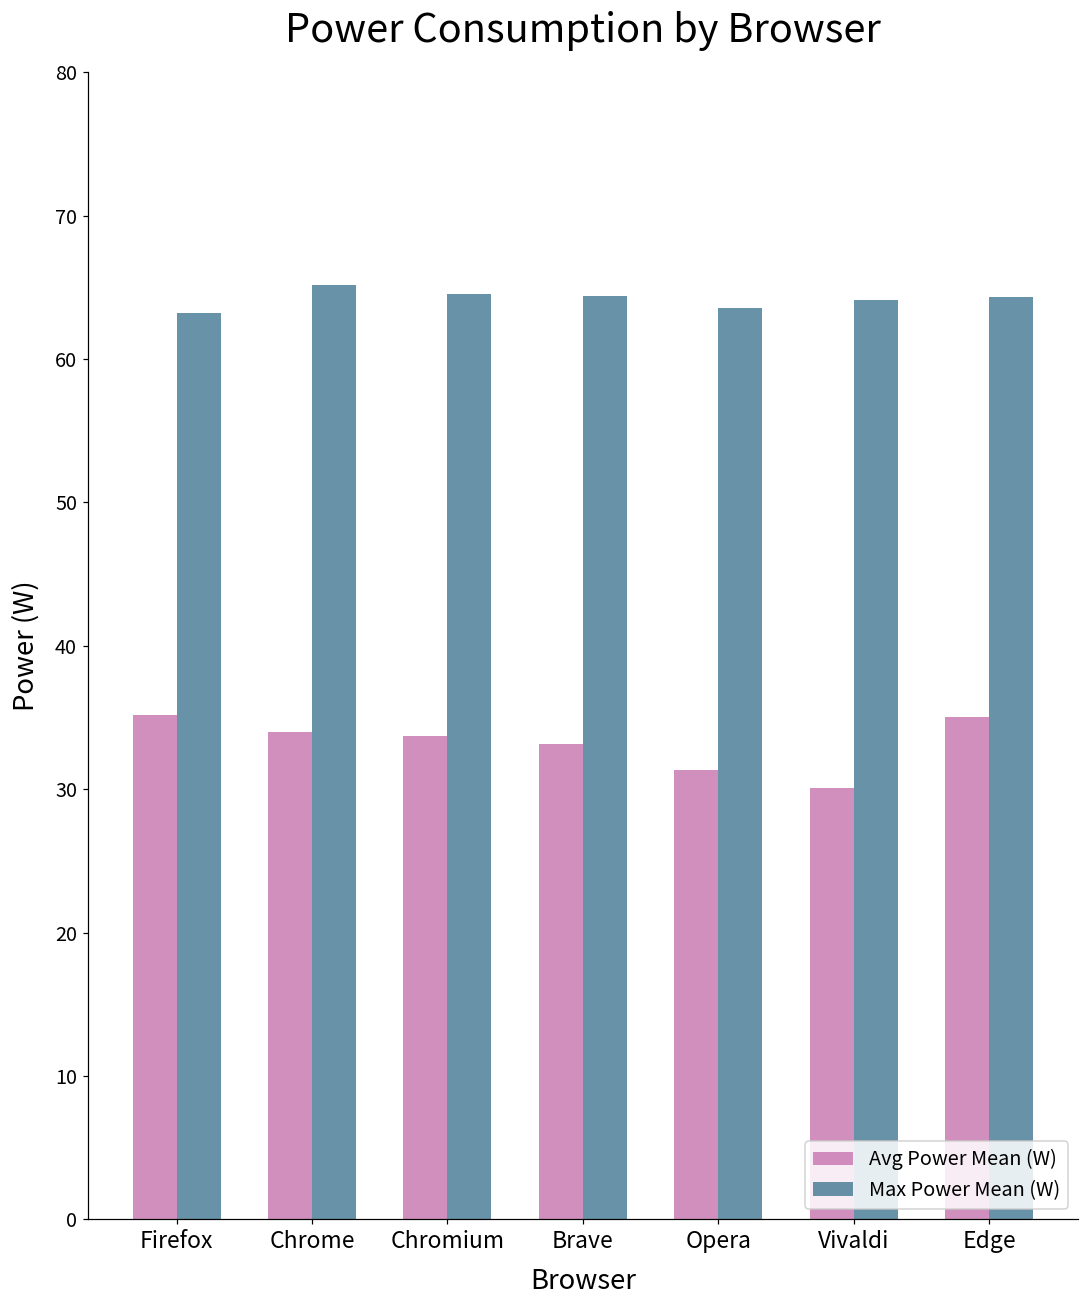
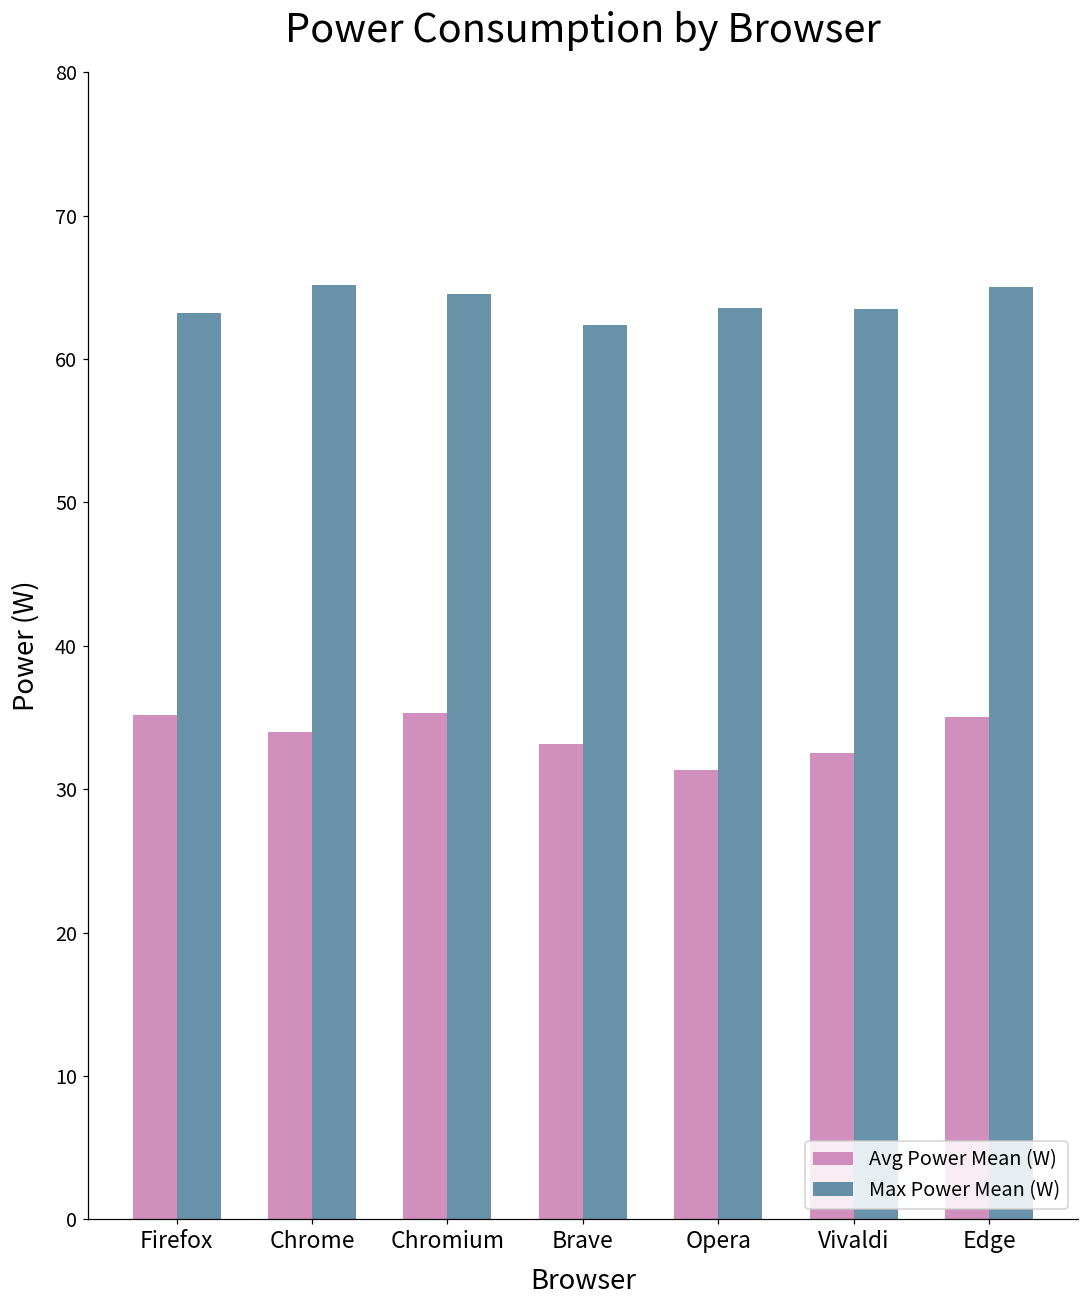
Avg Power Mean (W), Chromium: 33.7 -> 35.3
Max Power Mean (W), Brave: 64.4 -> 62.4
Avg Power Mean (W), Vivaldi: 30.1 -> 32.5
Max Power Mean (W), Vivaldi: 64.1 -> 63.5
Max Power Mean (W), Edge: 64.4 -> 65.1
